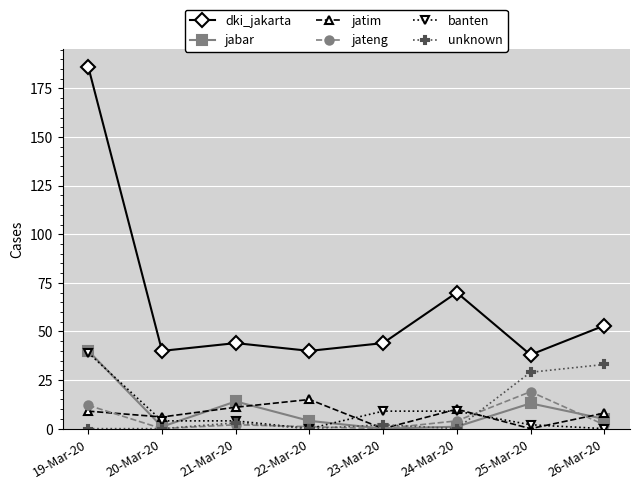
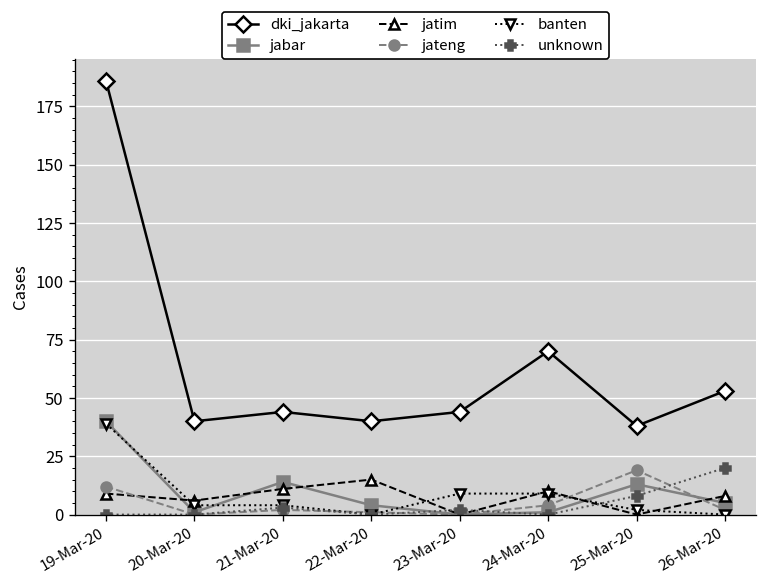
unknown, 25-Mar-20: 29 -> 8
unknown, 26-Mar-20: 33 -> 20
